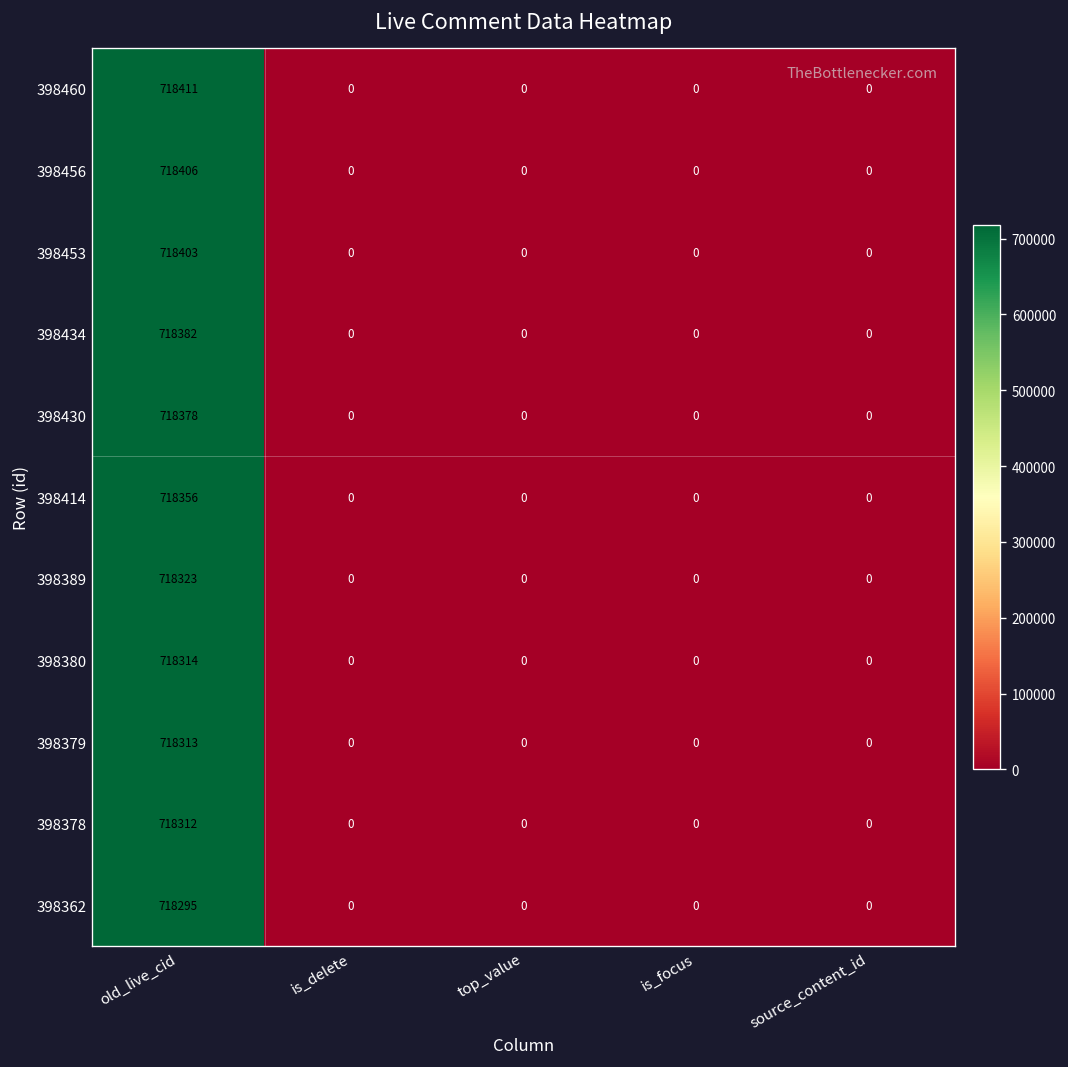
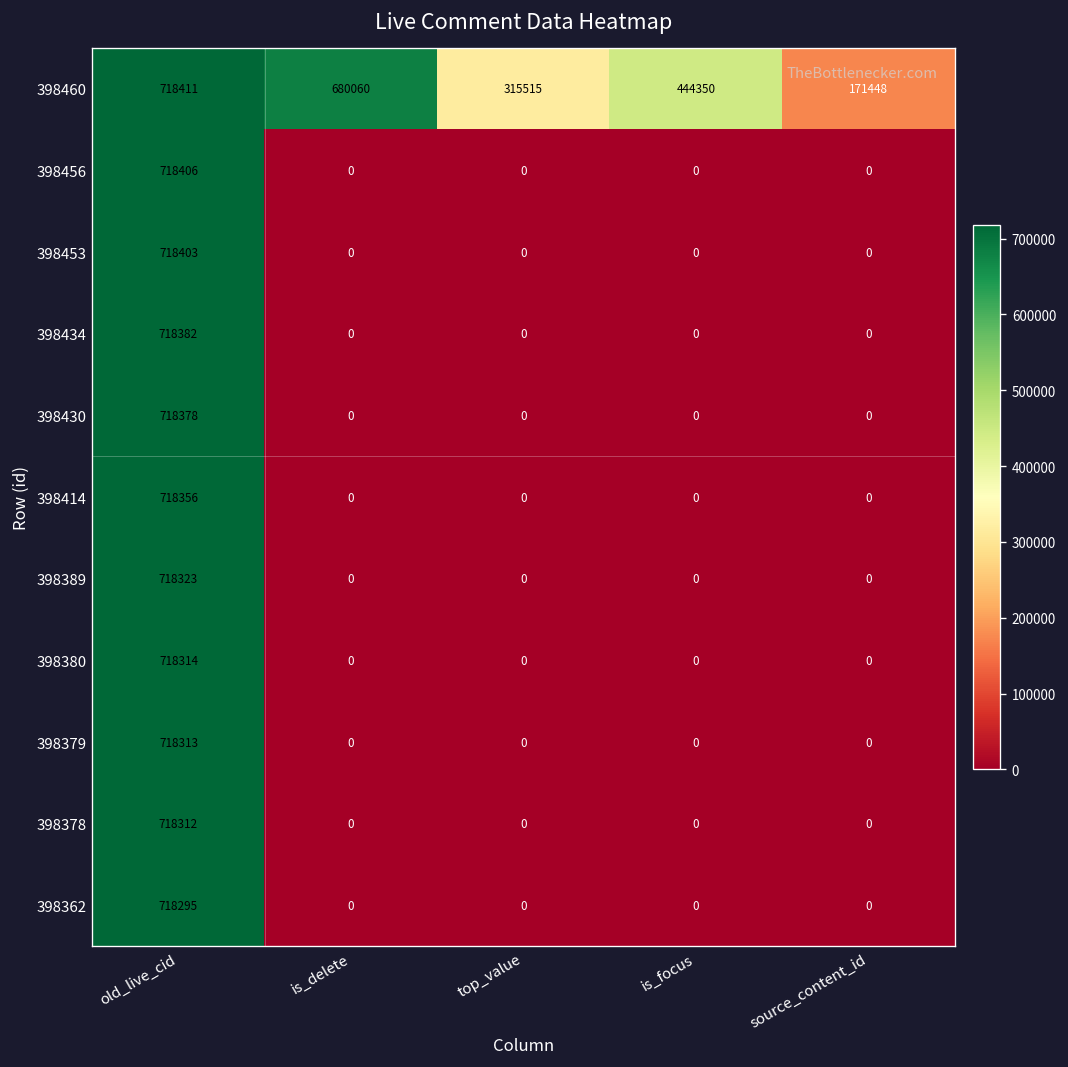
398460, is_delete: 0 -> 680060
398460, top_value: 0 -> 315515
398460, is_focus: 0 -> 444350
398460, source_content_id: 0 -> 171448
